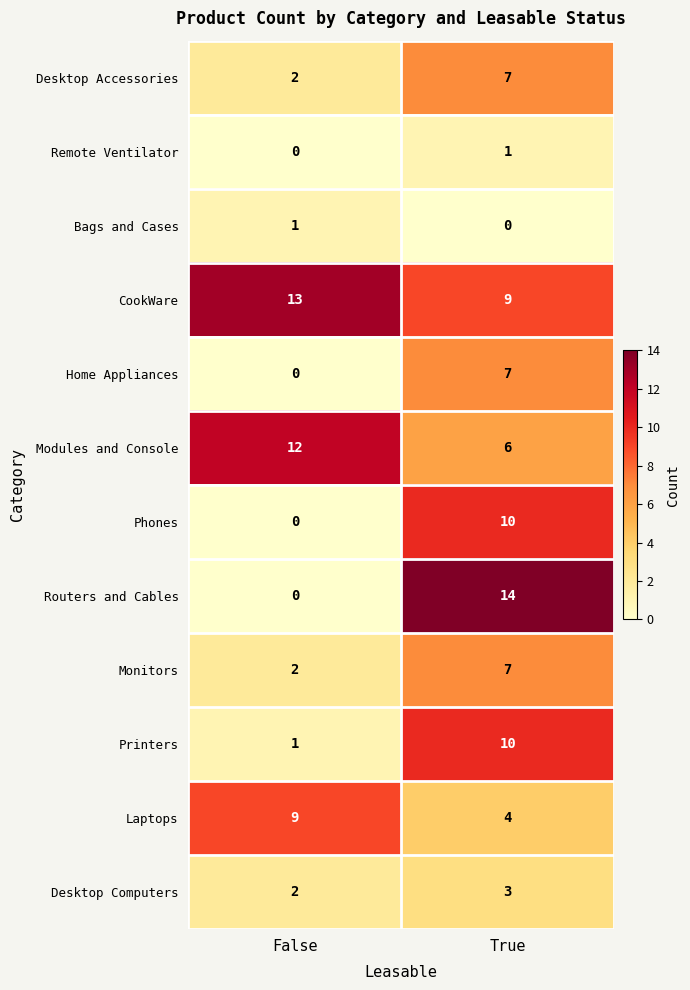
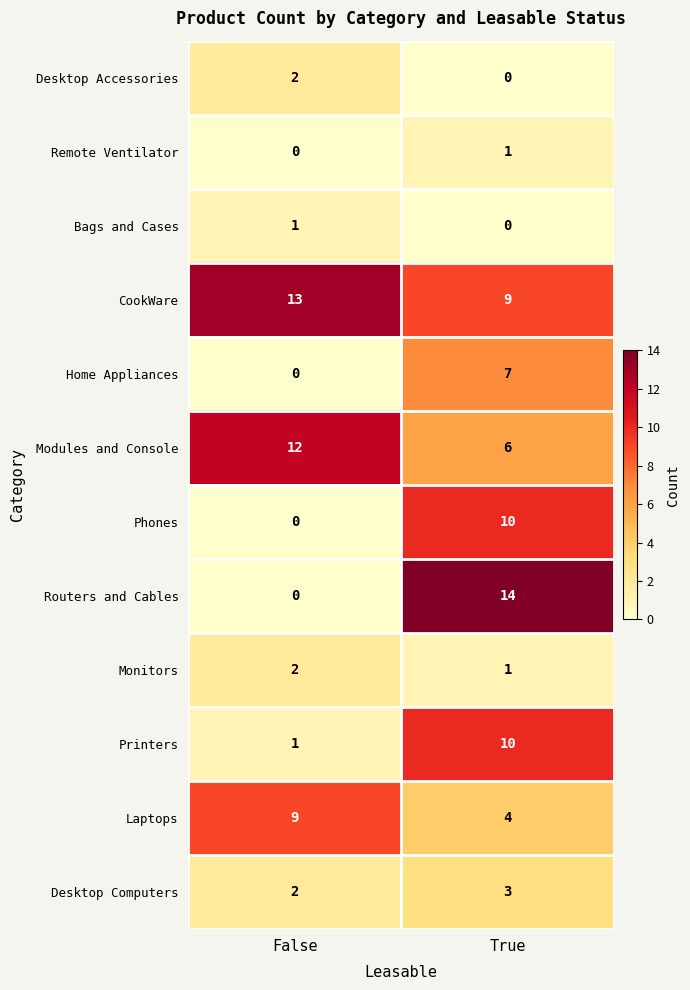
Desktop Accessories, True: 7 -> 0
Monitors, True: 7 -> 1
